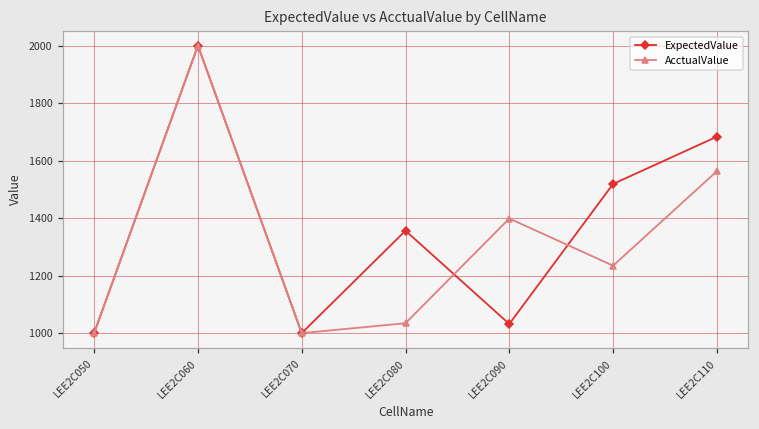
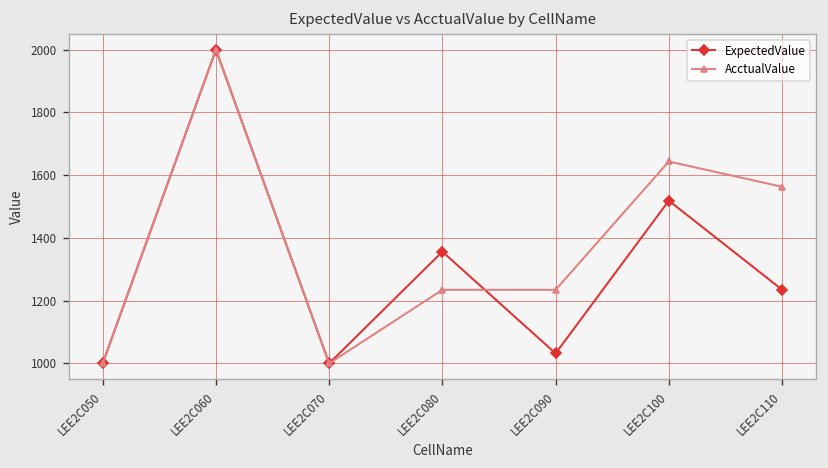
AcctualValue, LEE2C080: 1030 -> 1230
AcctualValue, LEE2C090: 1400 -> 1230
AcctualValue, LEE2C100: 1230 -> 1640
ExpectedValue, LEE2C110: 1680 -> 1240
